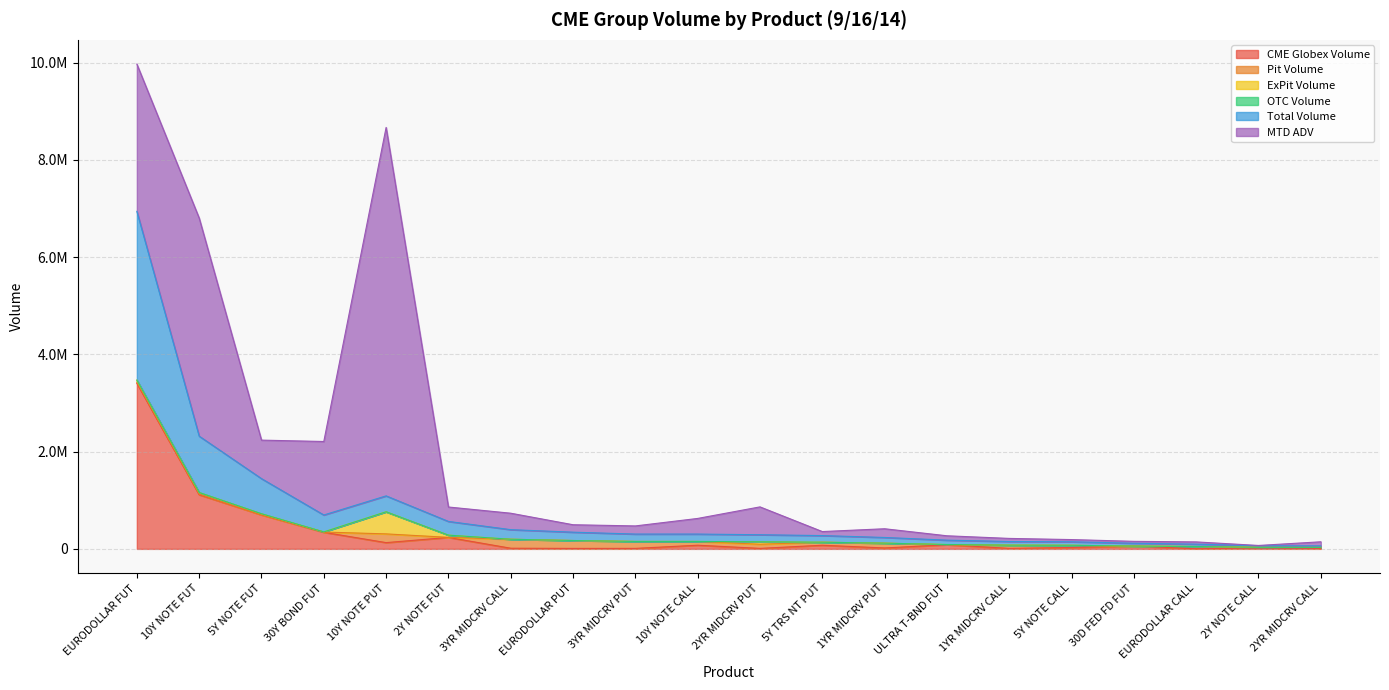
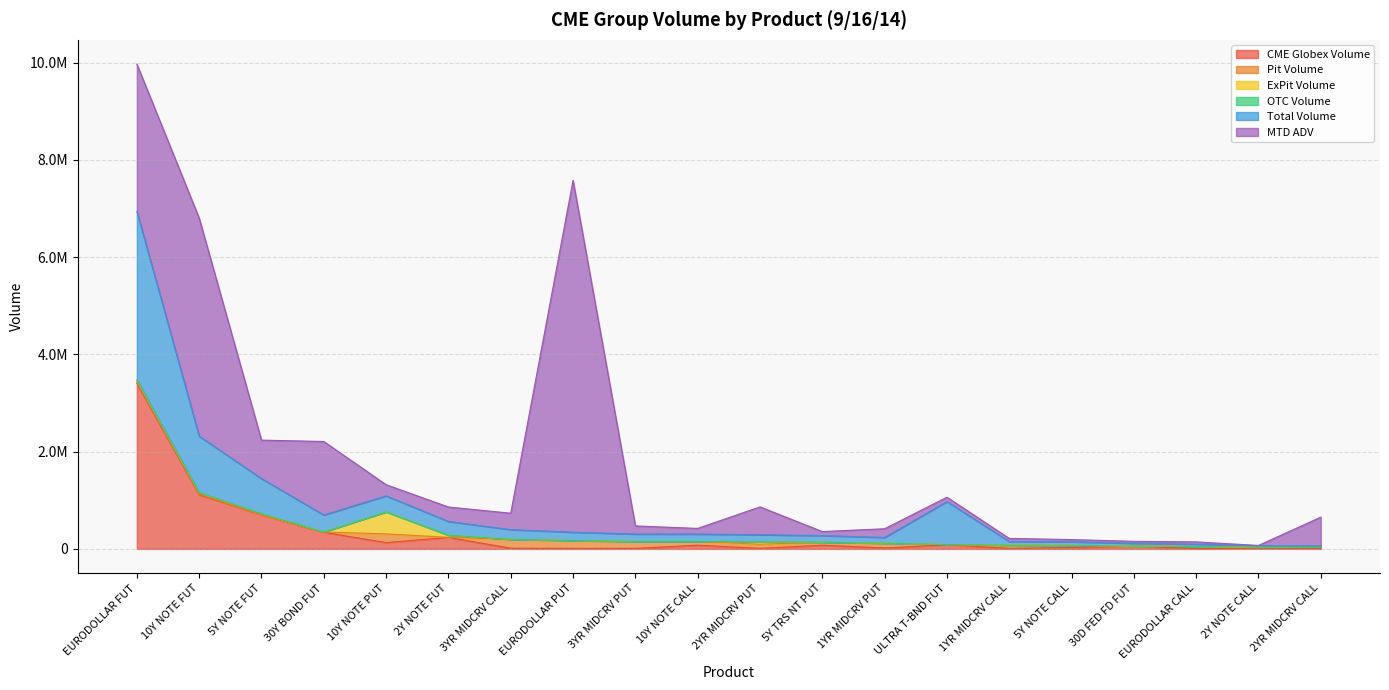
MTD ADV, 10Y NOTE PUT: 7600000 -> 200000
MTD ADV, EURODOLLAR PUT: 200000 -> 7200000
MTD ADV, 10Y NOTE CALL: 300000 -> 100000
Total Volume, ULTRA T-BND FUT: 100000 -> 900000
MTD ADV, 2YR MIDCRV CALL: 100000 -> 600000
